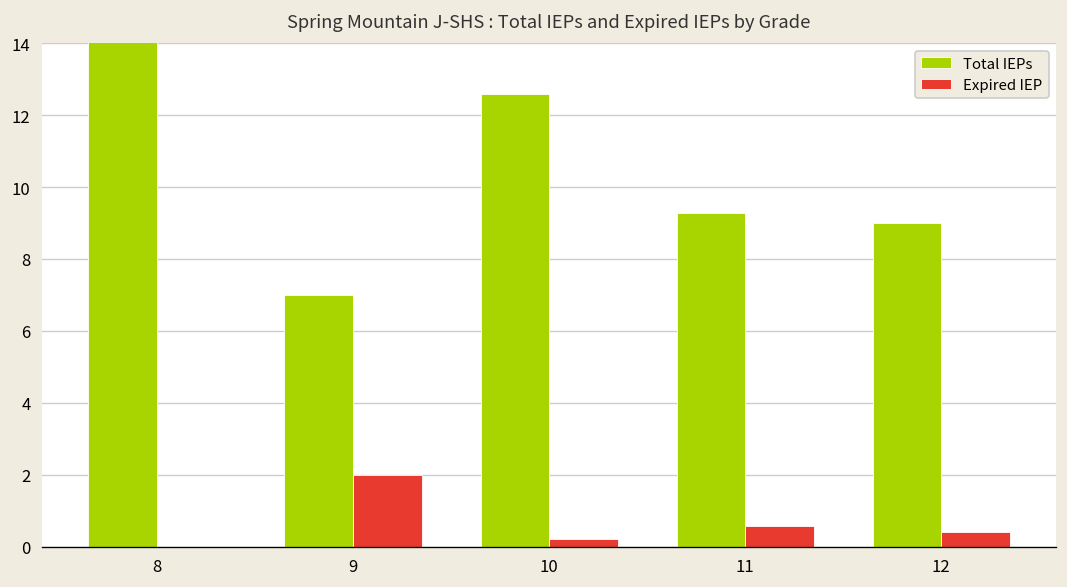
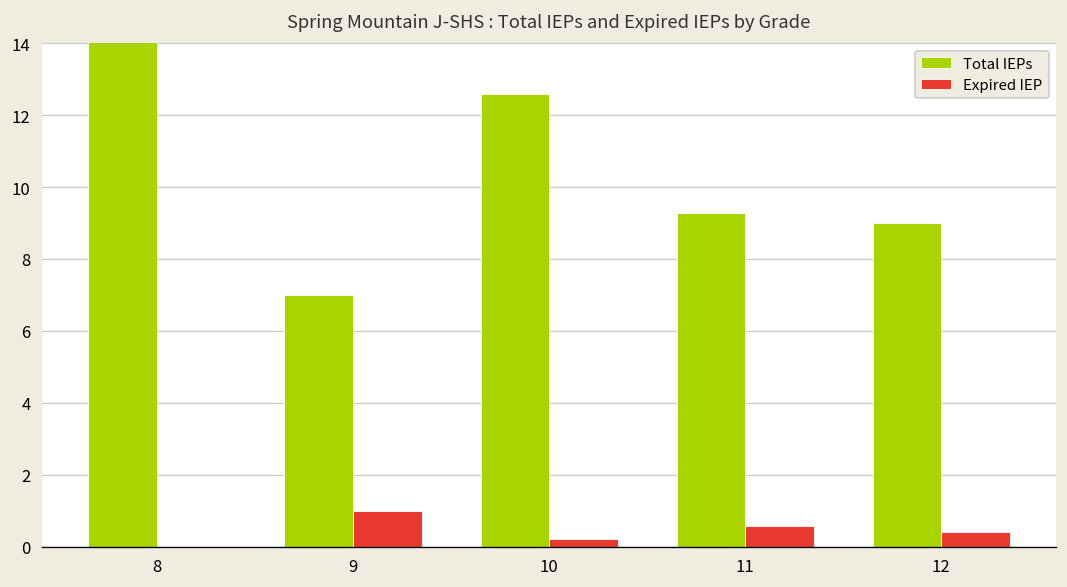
Expired IEP, 9: 2 -> 1
